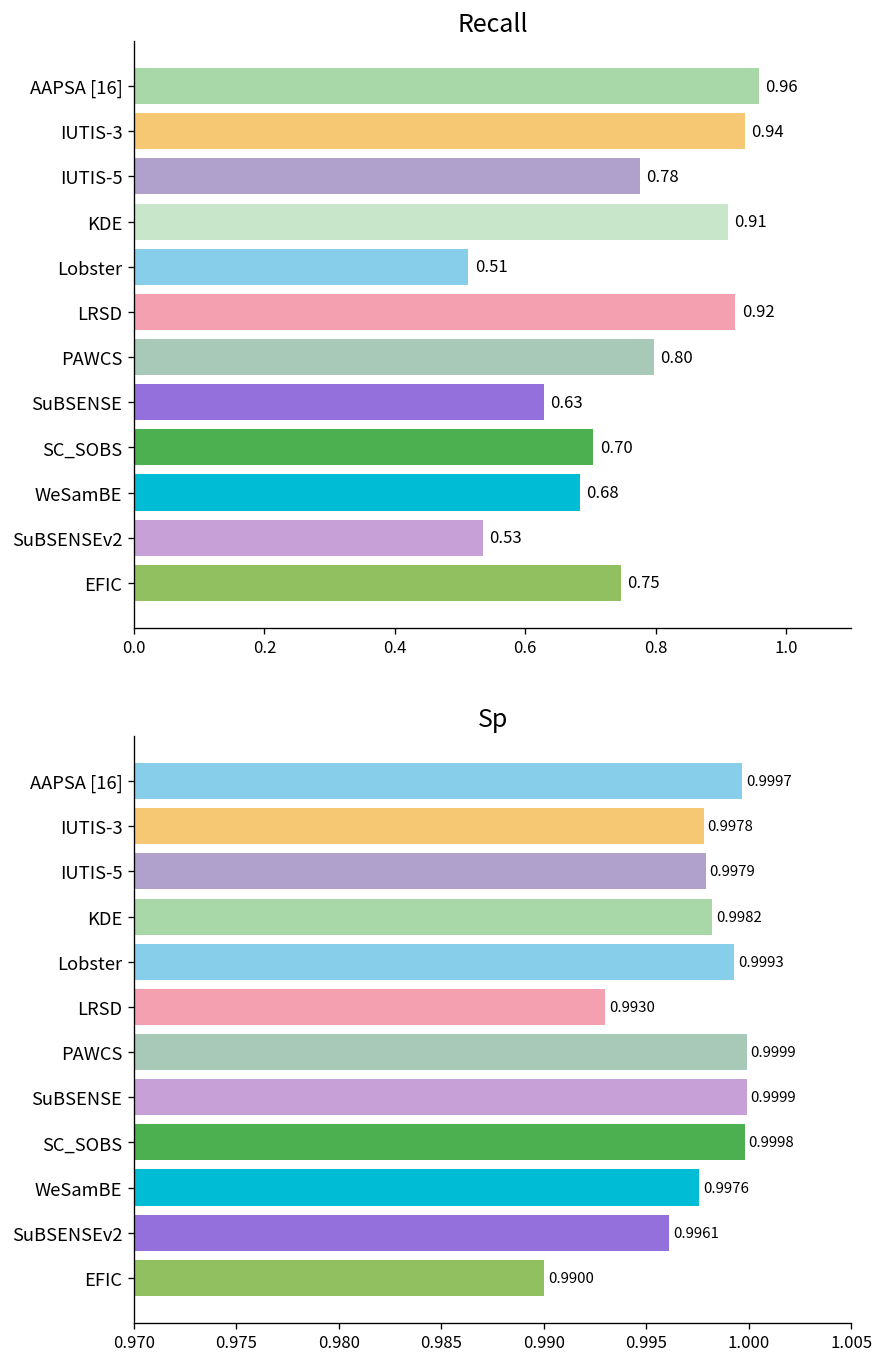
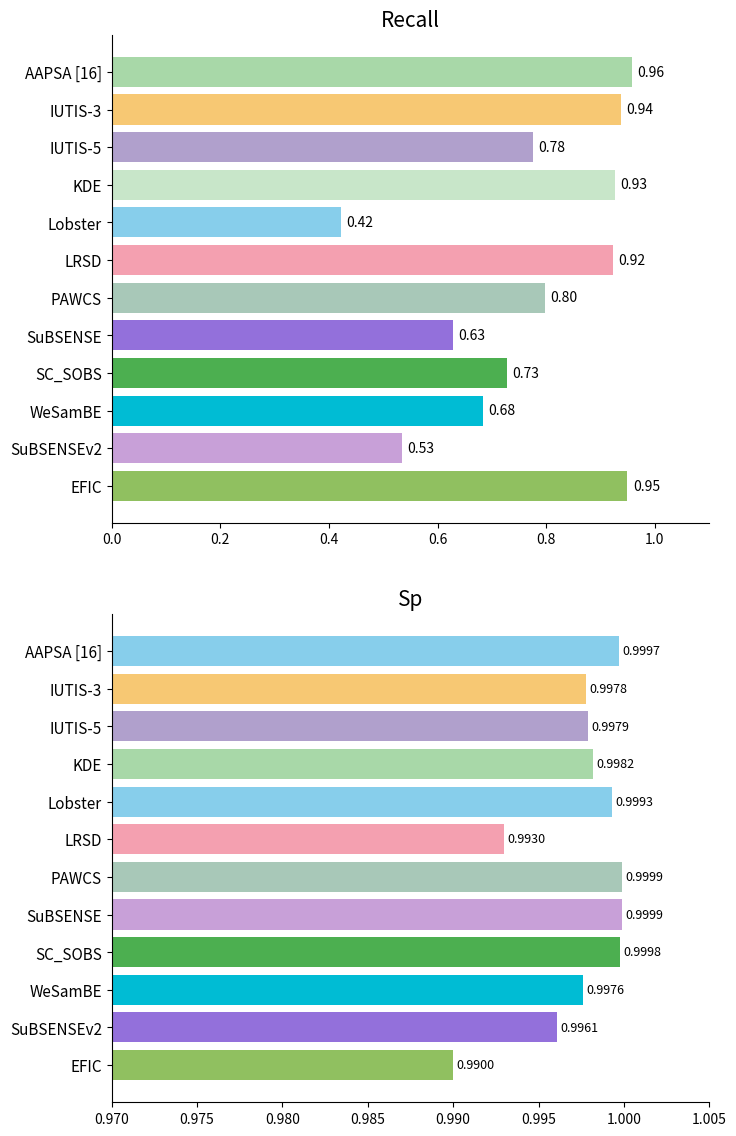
Recall, KDE: 0.91 -> 0.93
Recall, Lobster: 0.51 -> 0.42
Recall, SC_SOBS: 0.70 -> 0.73
Recall, EFIC: 0.75 -> 0.95
